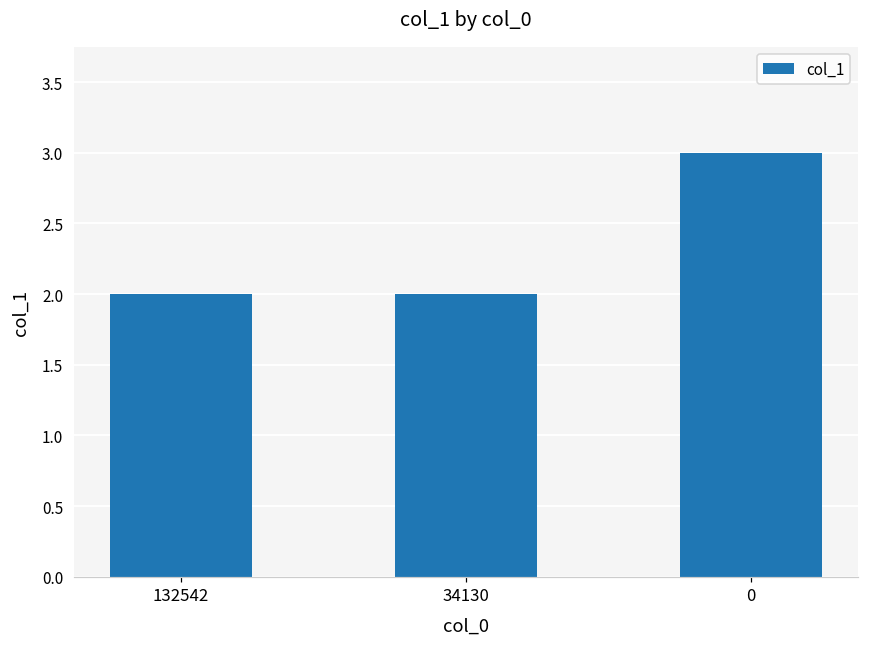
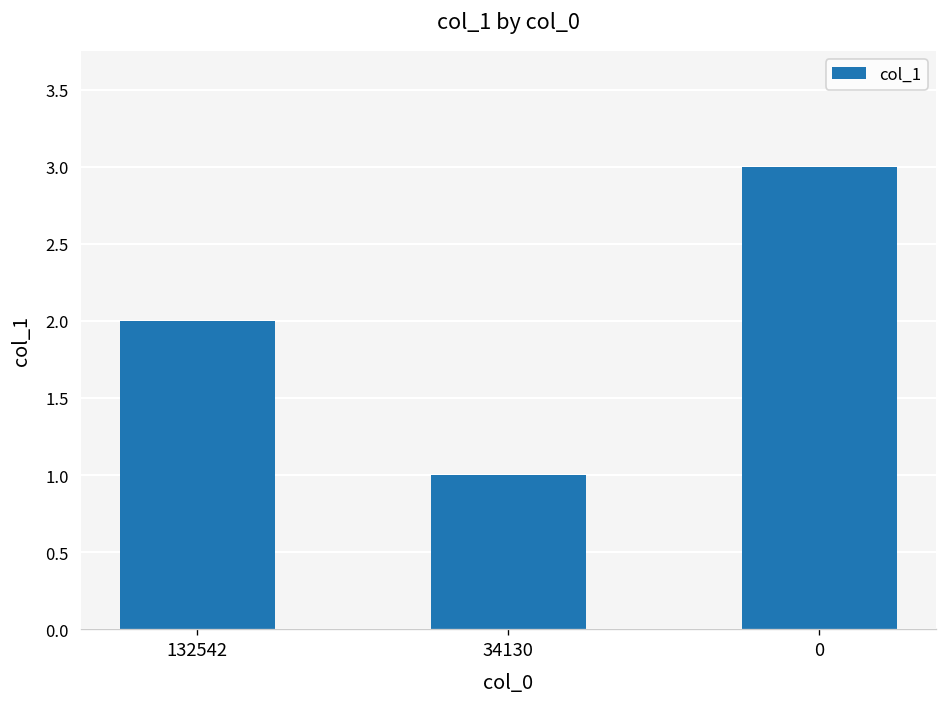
34130: 2 -> 1
